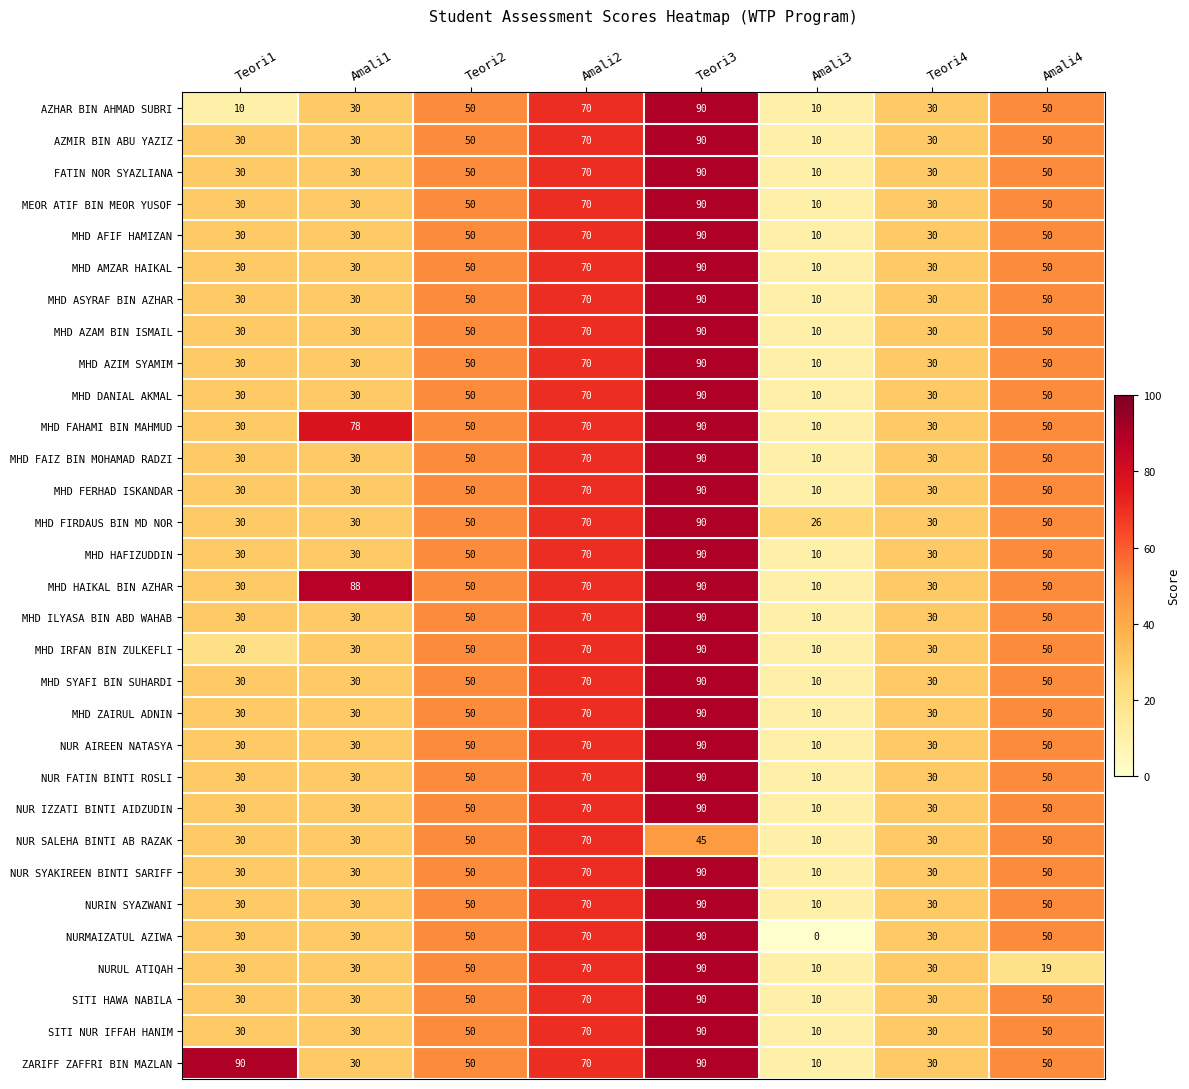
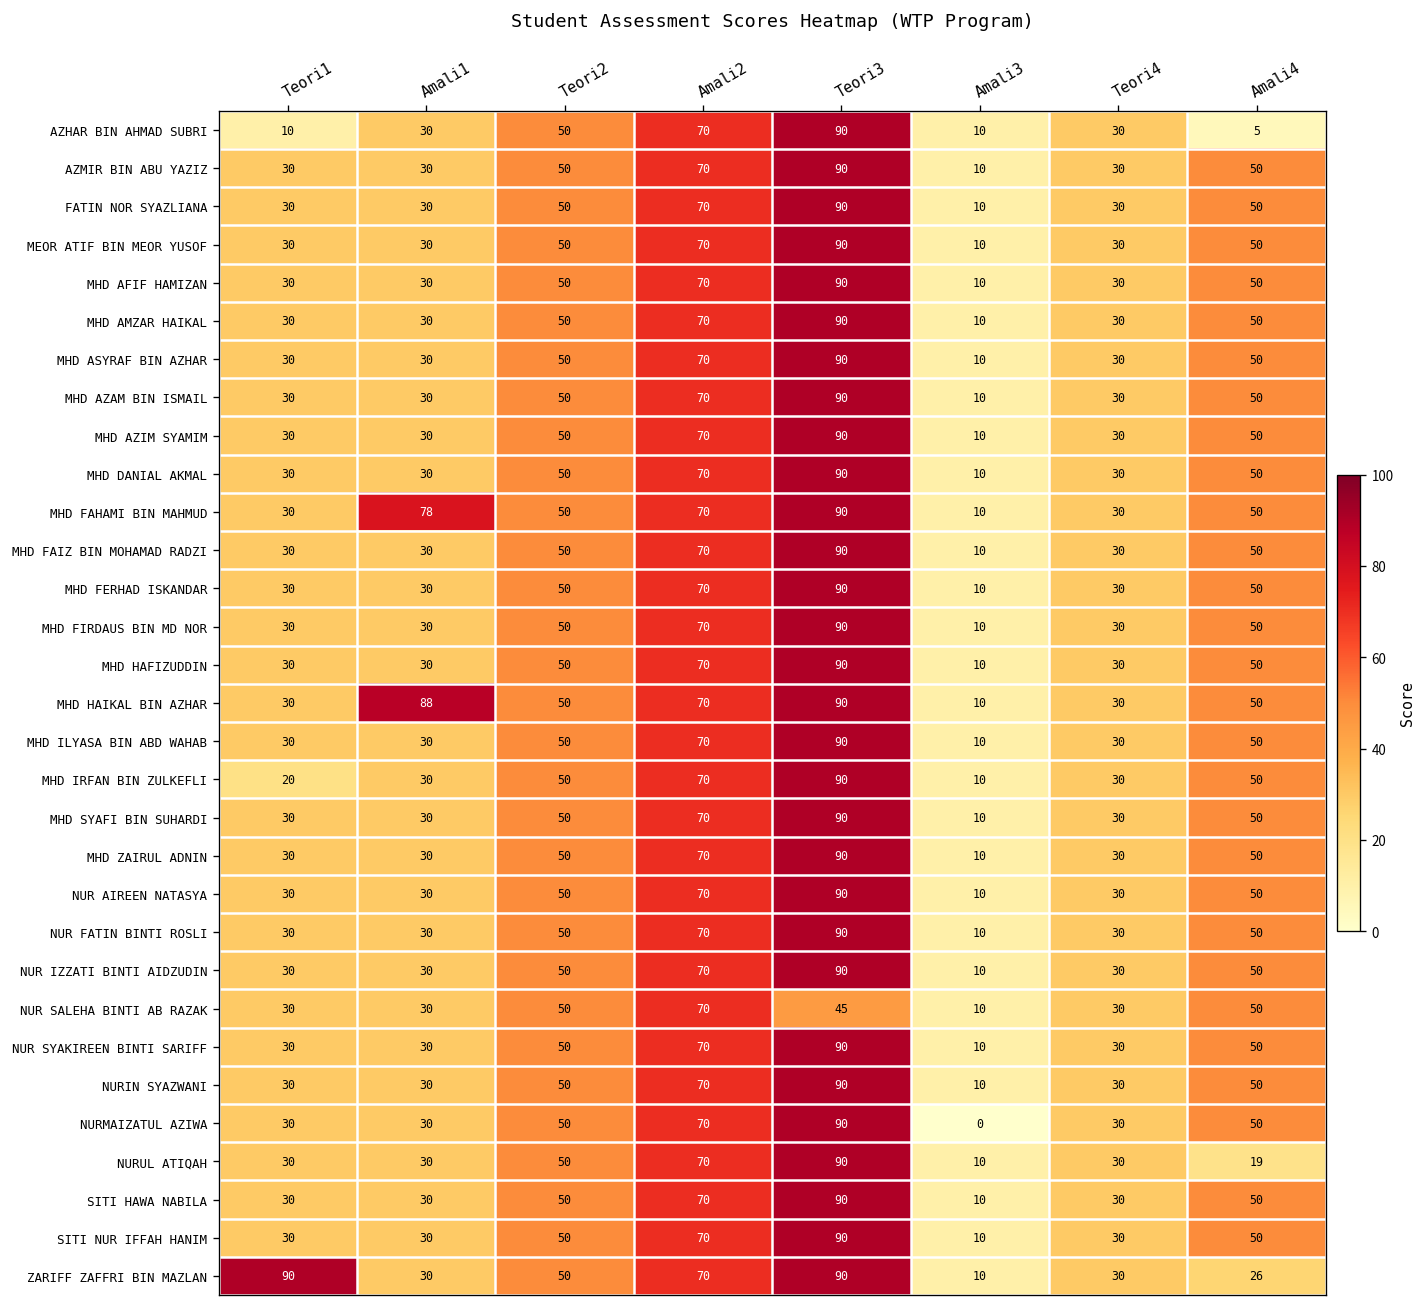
AZHAR BIN AHMAD SUBRI, Amali4: 50 -> 5
MHD FIRDAUS BIN MD NOR, Amali3: 26 -> 10
ZARIFF ZAFFRI BIN MAZLAN, Amali4: 50 -> 26
